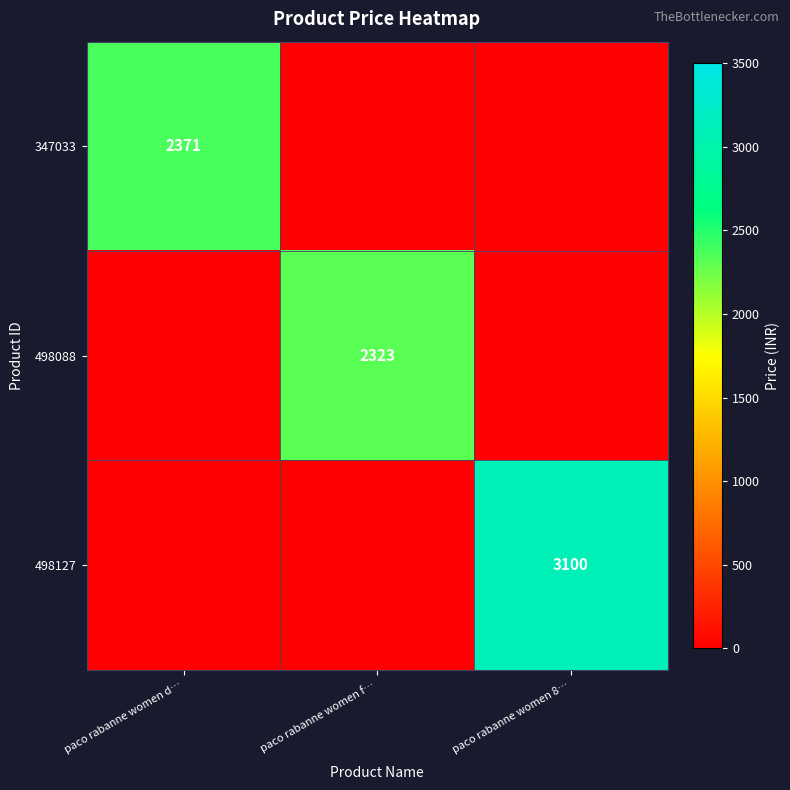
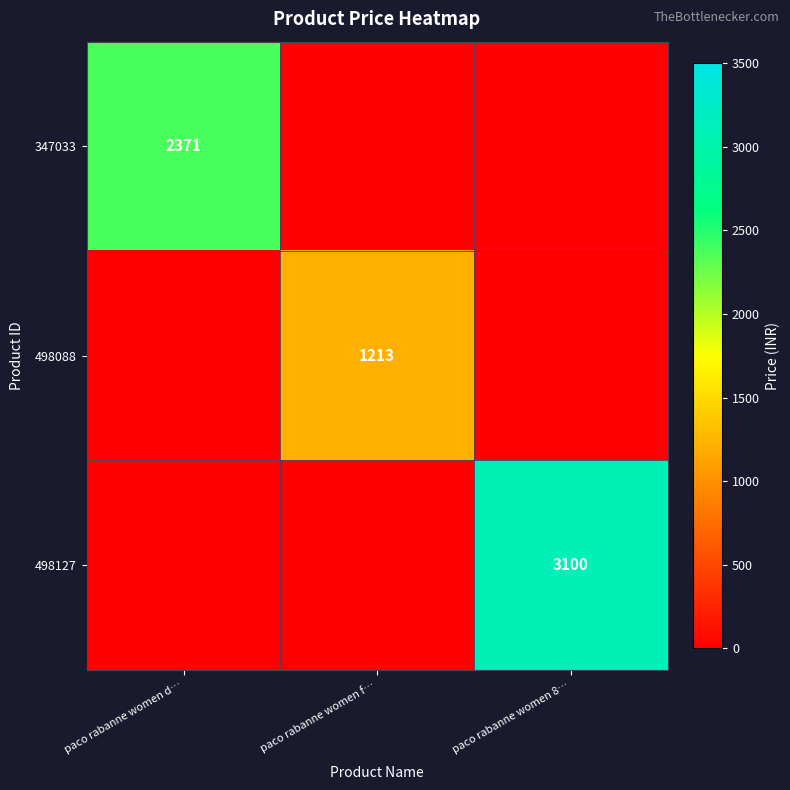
498088, paco rabanne women f…: 2323 -> 1213
